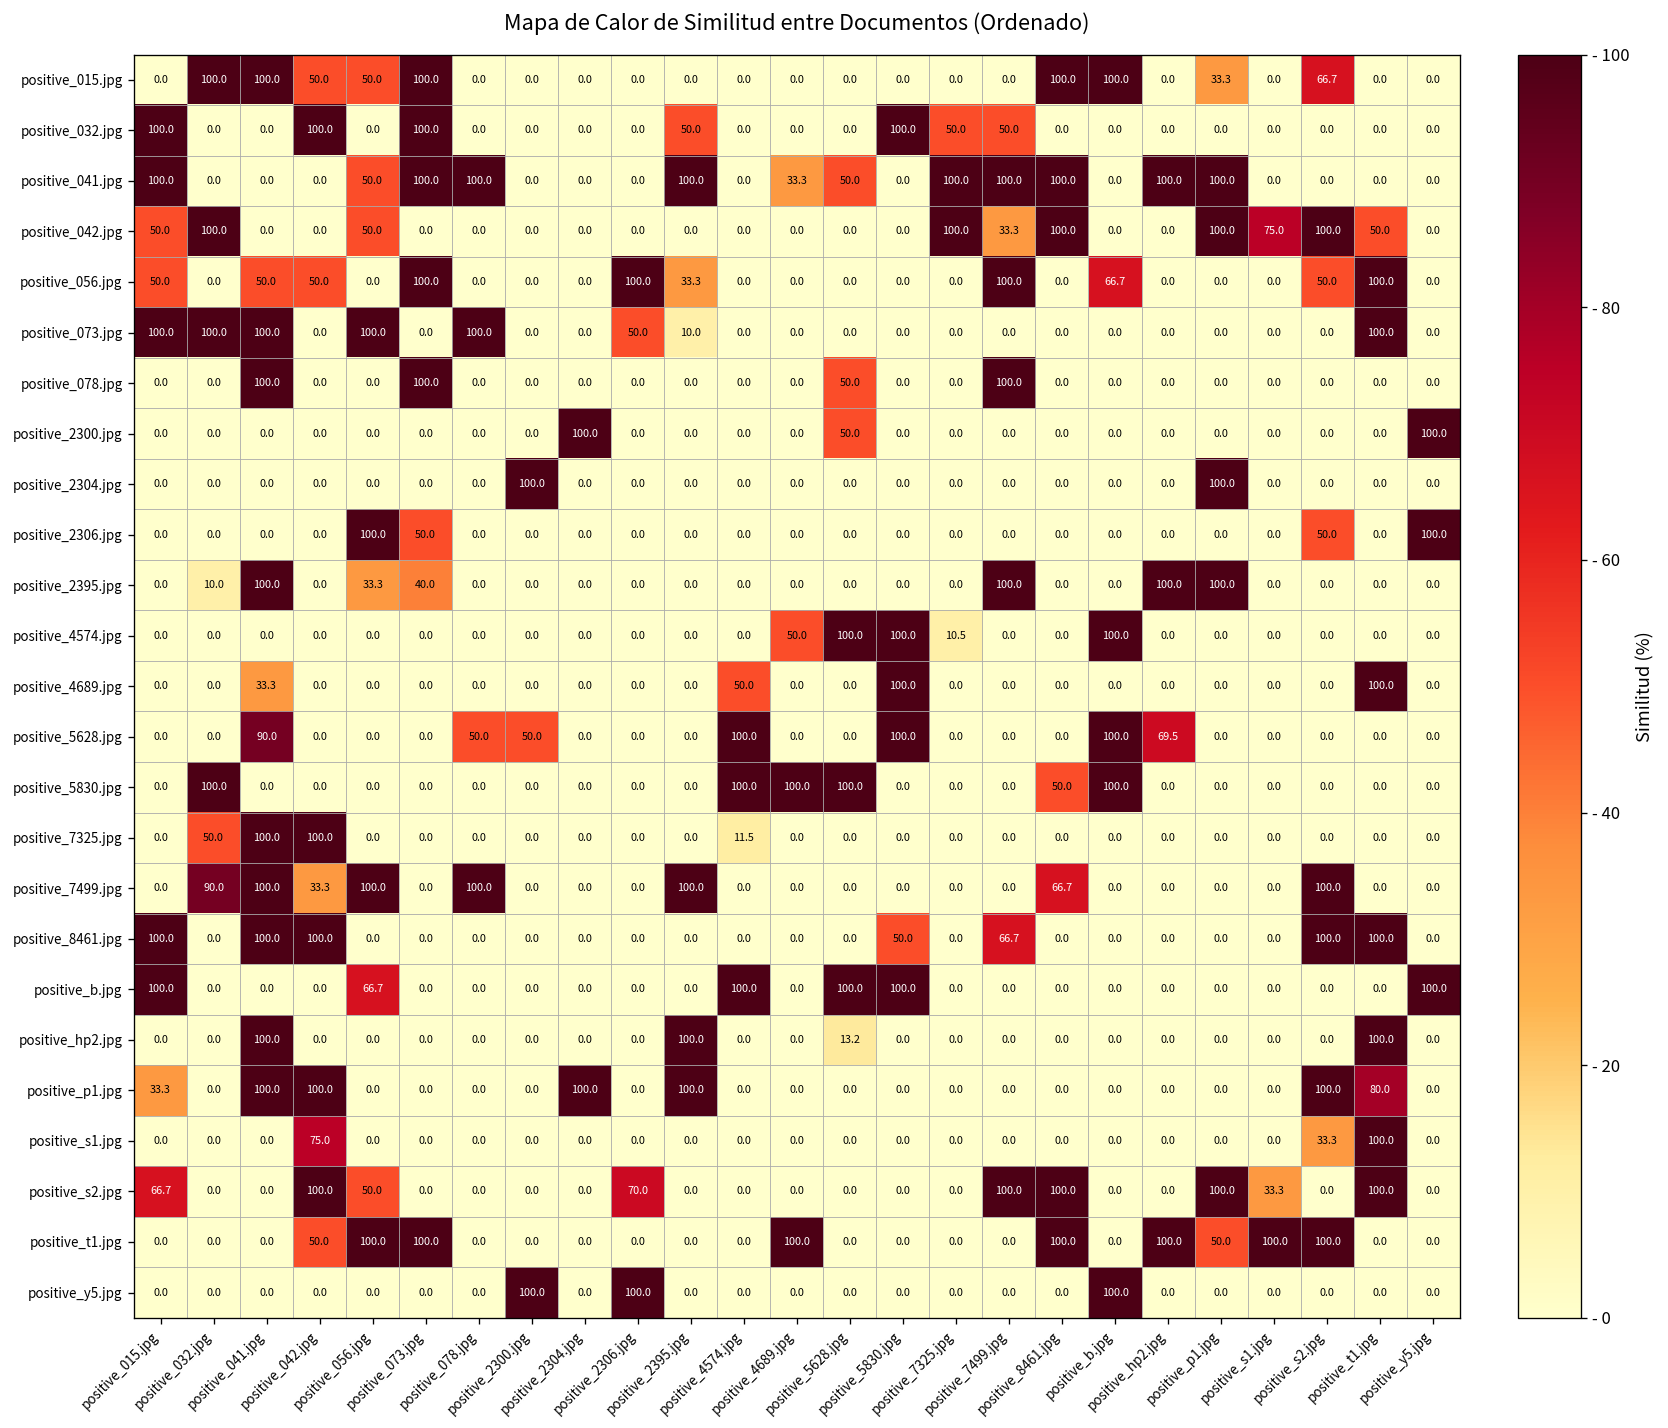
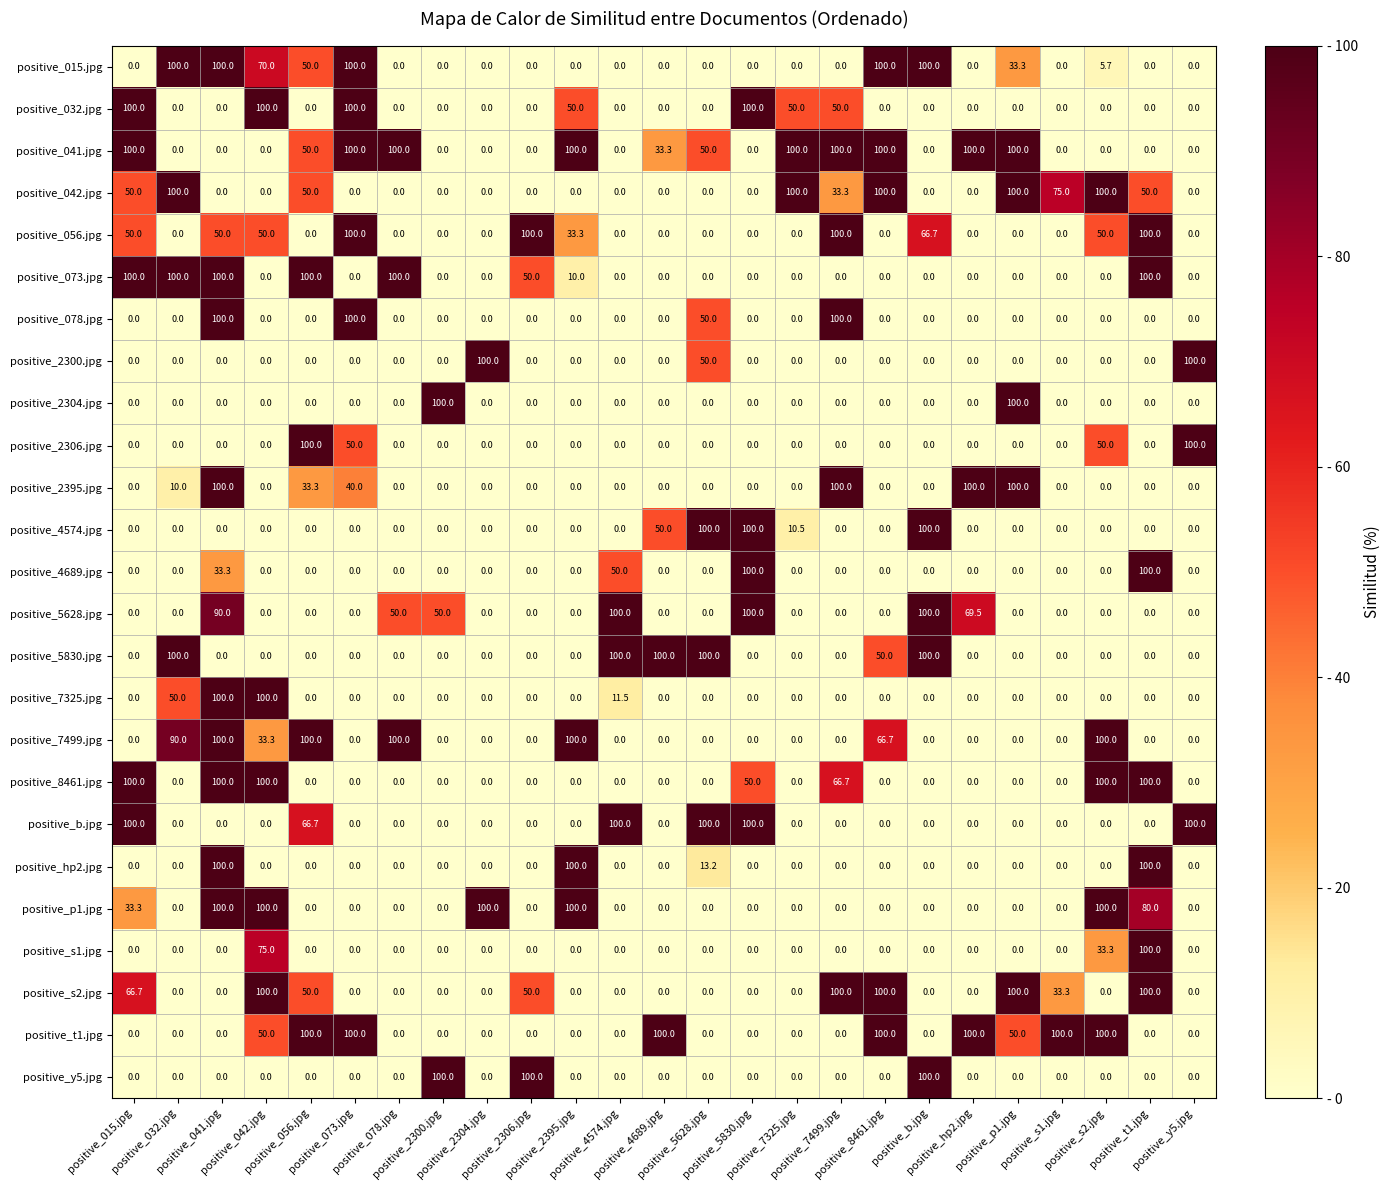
positive_015.jpg, positive_042.jpg: 50.0 -> 70.0
positive_015.jpg, positive_s2.jpg: 66.7 -> 5.7
positive_s2.jpg, positive_2306.jpg: 70.0 -> 50.0
